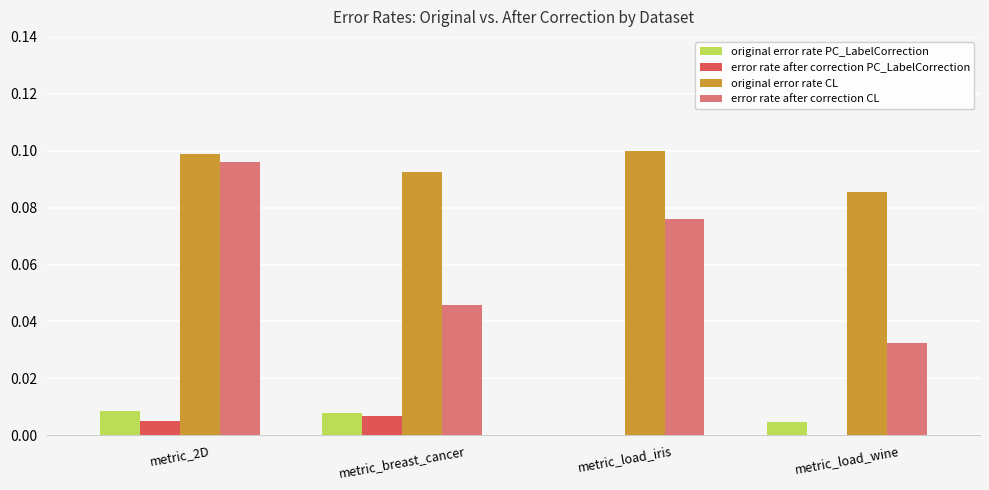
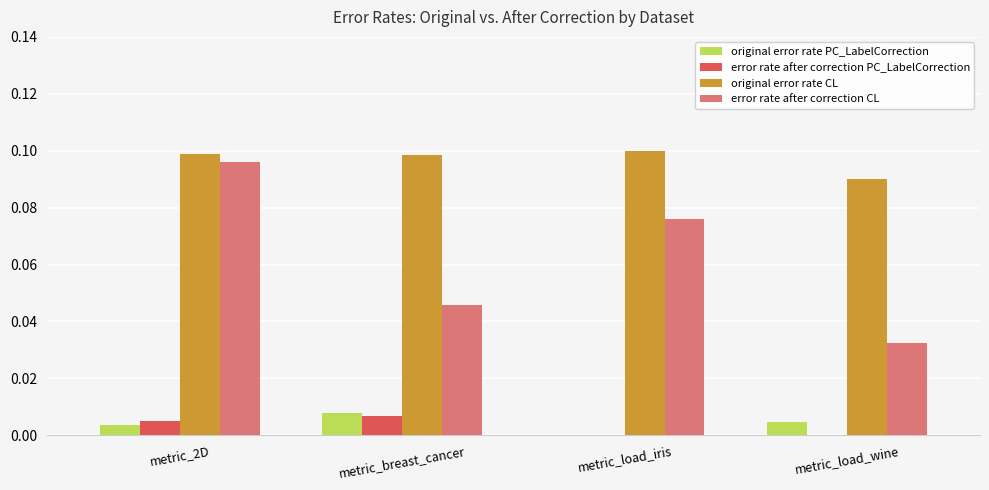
original error rate PC_LabelCorrection, metric_2D: 0.008 -> 0.004
original error rate CL, metric_breast_cancer: 0.093 -> 0.098
original error rate CL, metric_load_wine: 0.086 -> 0.090
